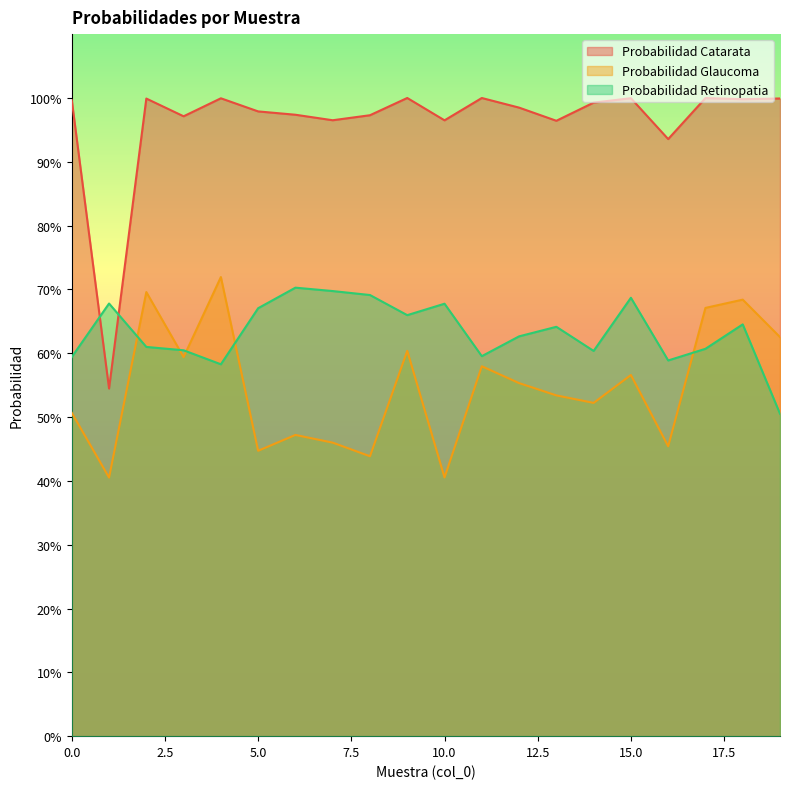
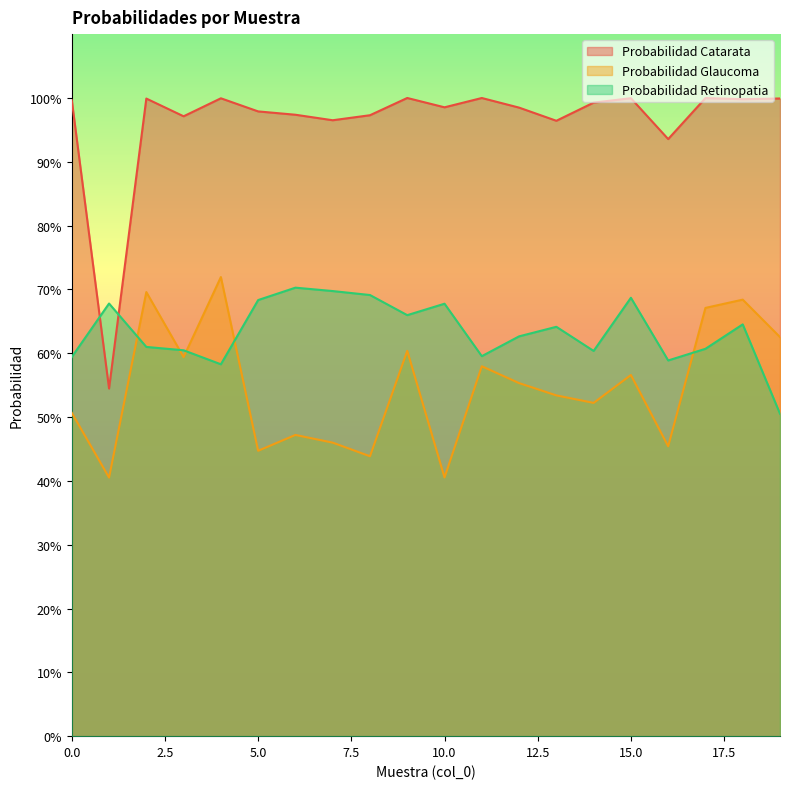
Probabilidad Retinopatia, 5.0: 67% -> 68%
Probabilidad Catarata, 10.0: 96% -> 99%
